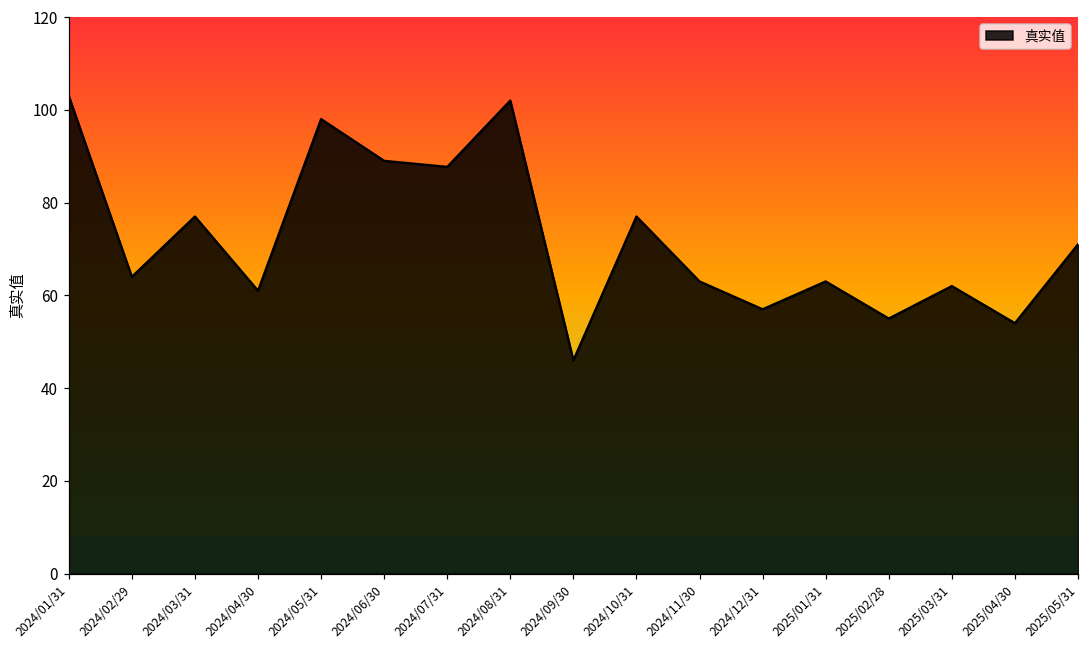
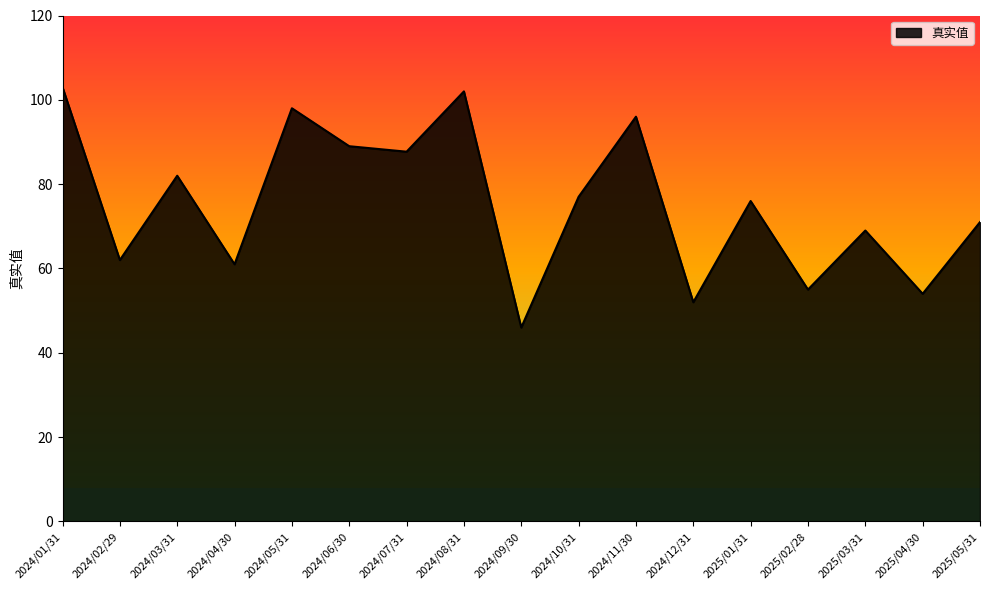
2024/02/29: 64 -> 62
2024/03/31: 77 -> 82
2024/11/30: 63 -> 96
2024/12/31: 57 -> 52
2025/01/31: 63 -> 76
2025/03/31: 62 -> 69
